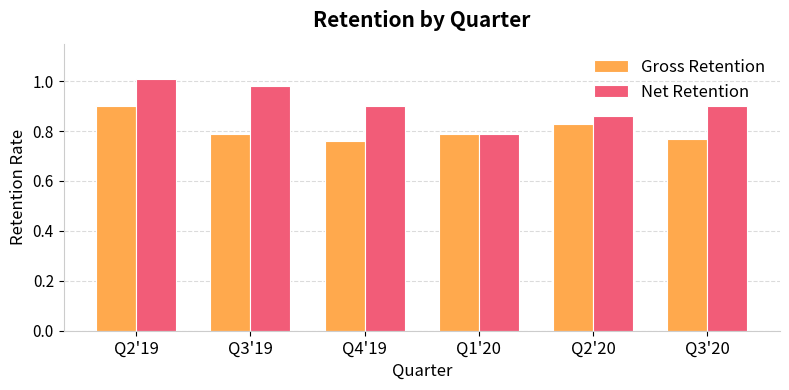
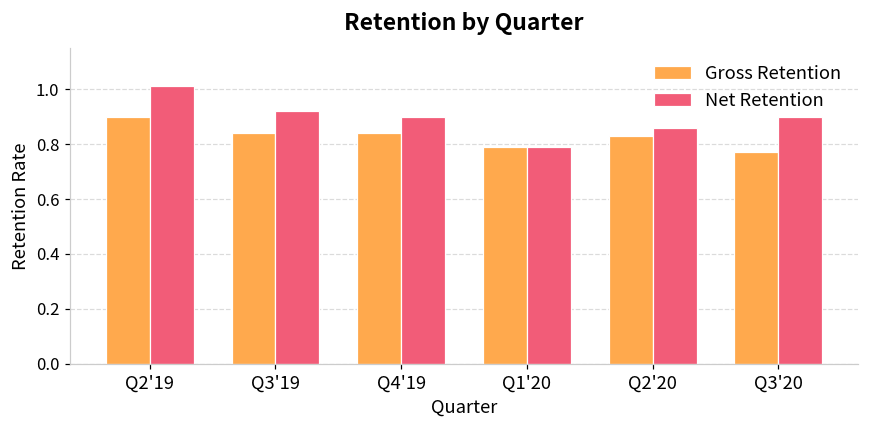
Gross Retention, Q3'19: 0.79 -> 0.84
Net Retention, Q3'19: 0.98 -> 0.92
Gross Retention, Q4'19: 0.76 -> 0.84
